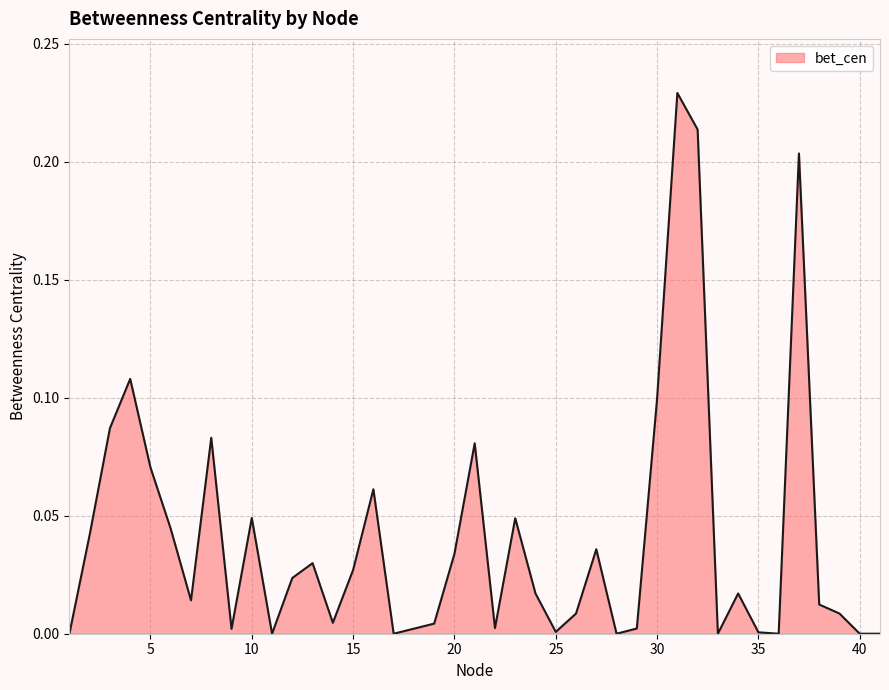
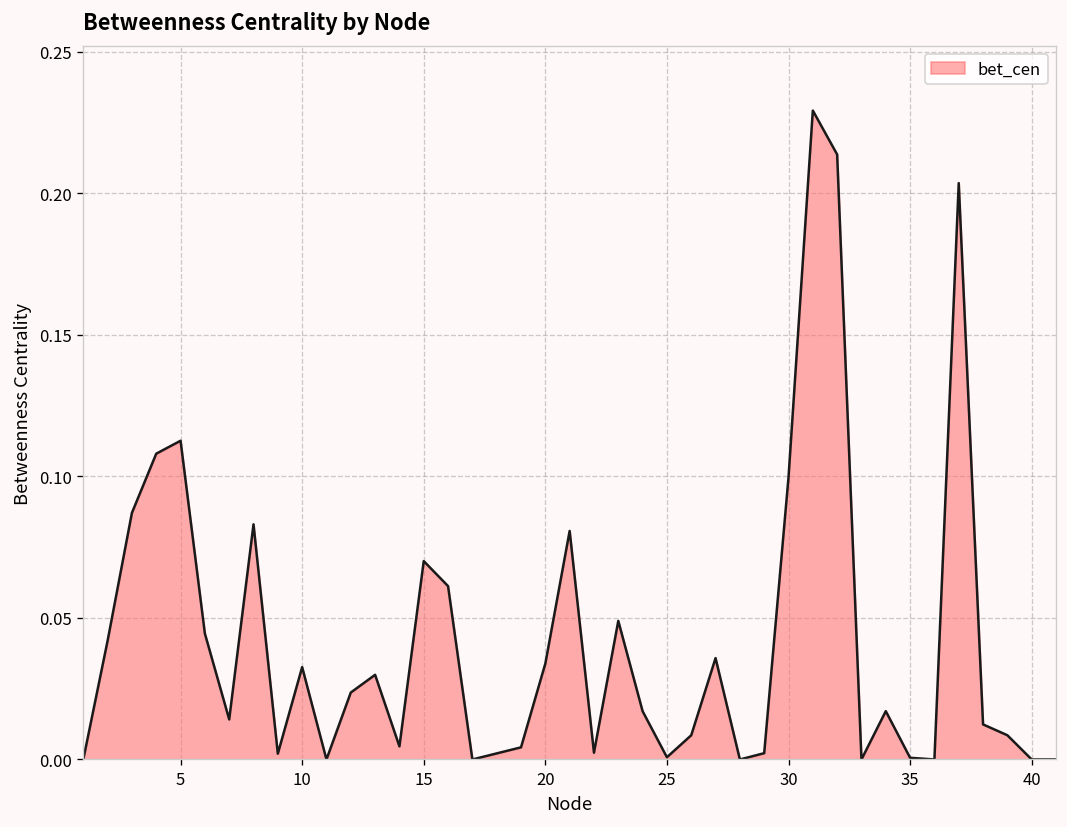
5: 0.070 -> 0.113
10: 0.049 -> 0.033
15: 0.027 -> 0.070
